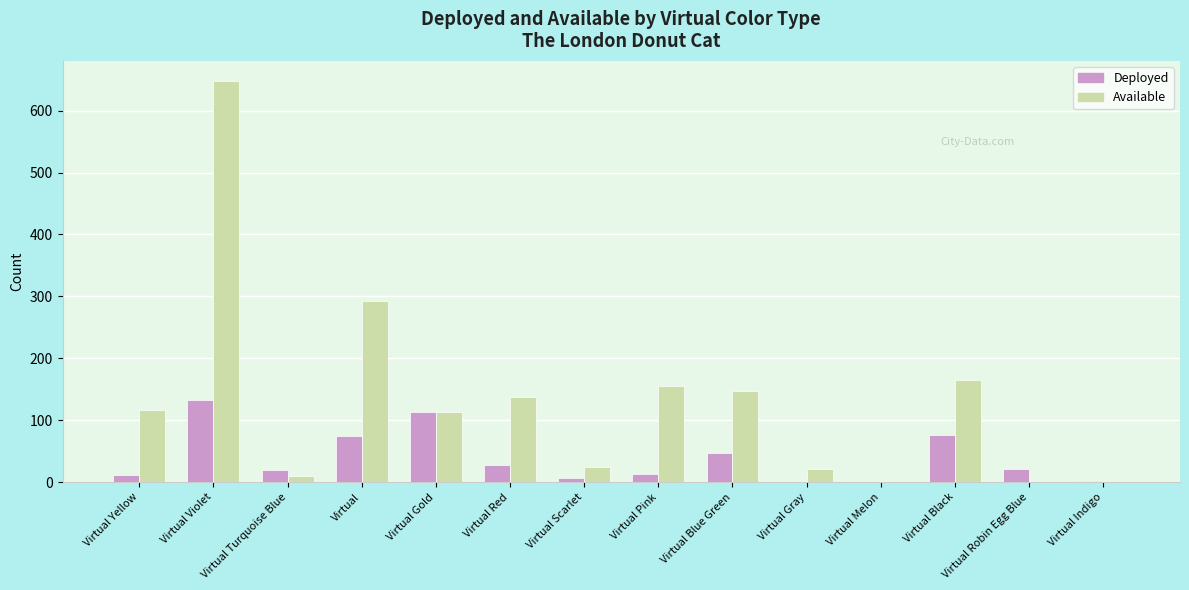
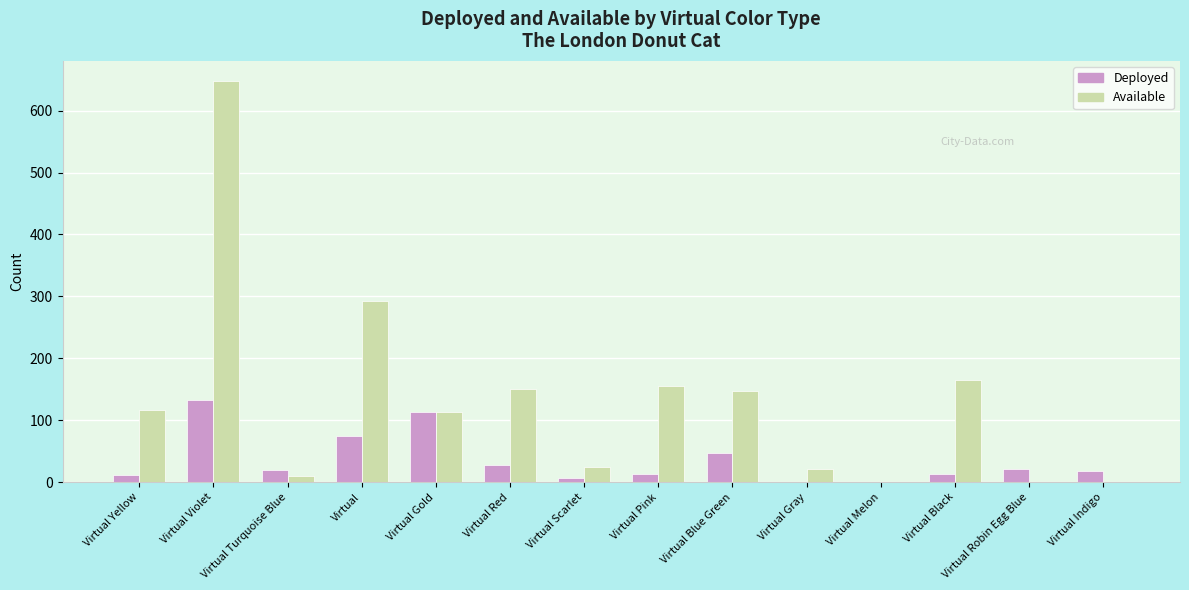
Available, Virtual Red: 140 -> 150
Deployed, Virtual Black: 80 -> 10
Deployed, Virtual Indigo: 0 -> 20
